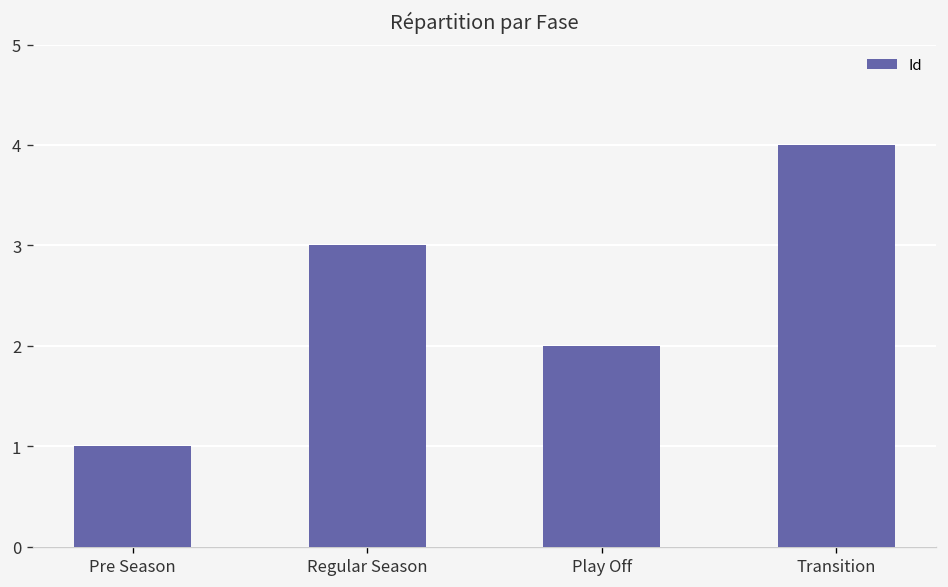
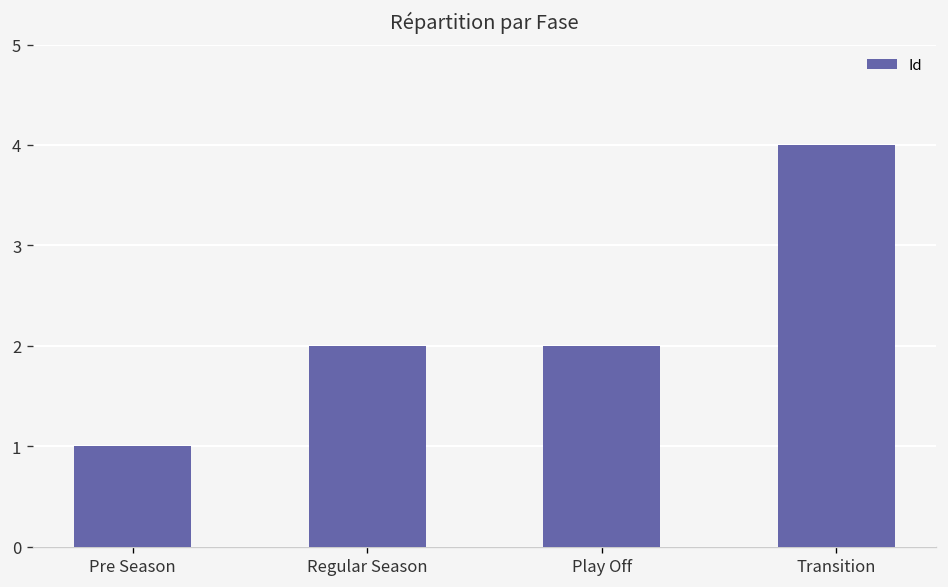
Regular Season: 3 -> 2
